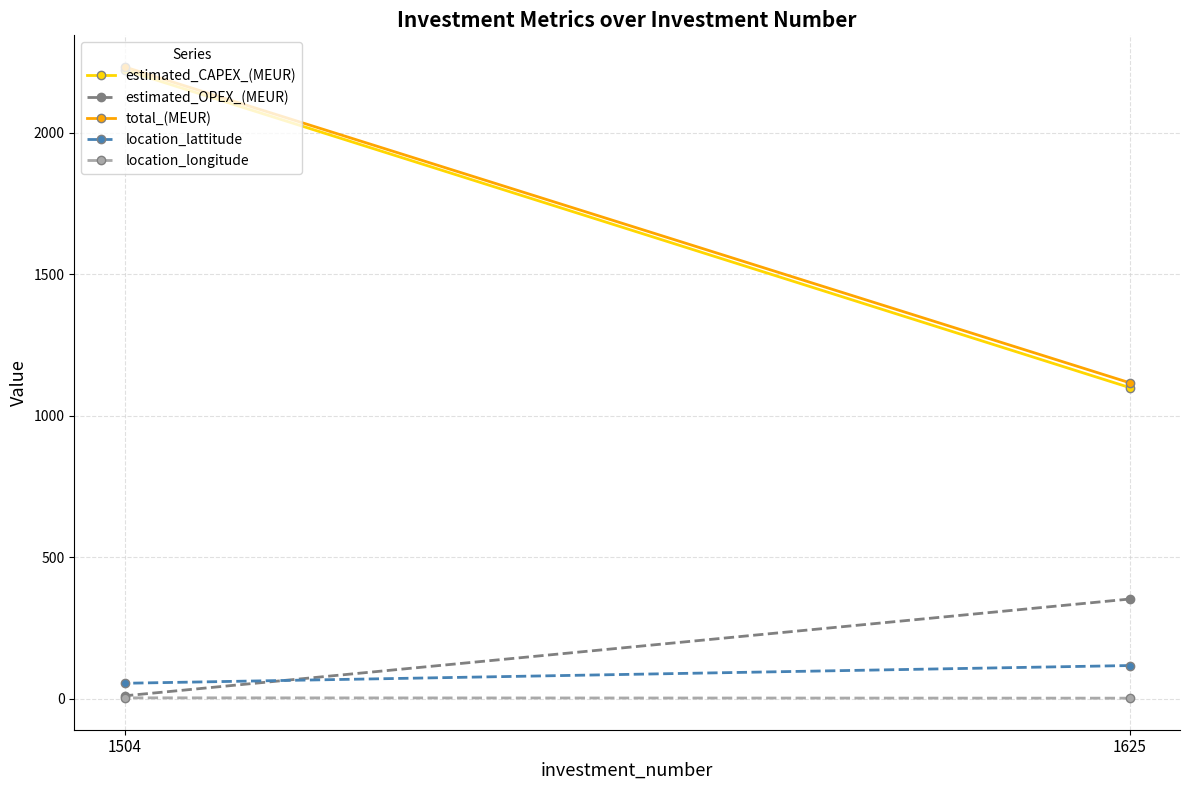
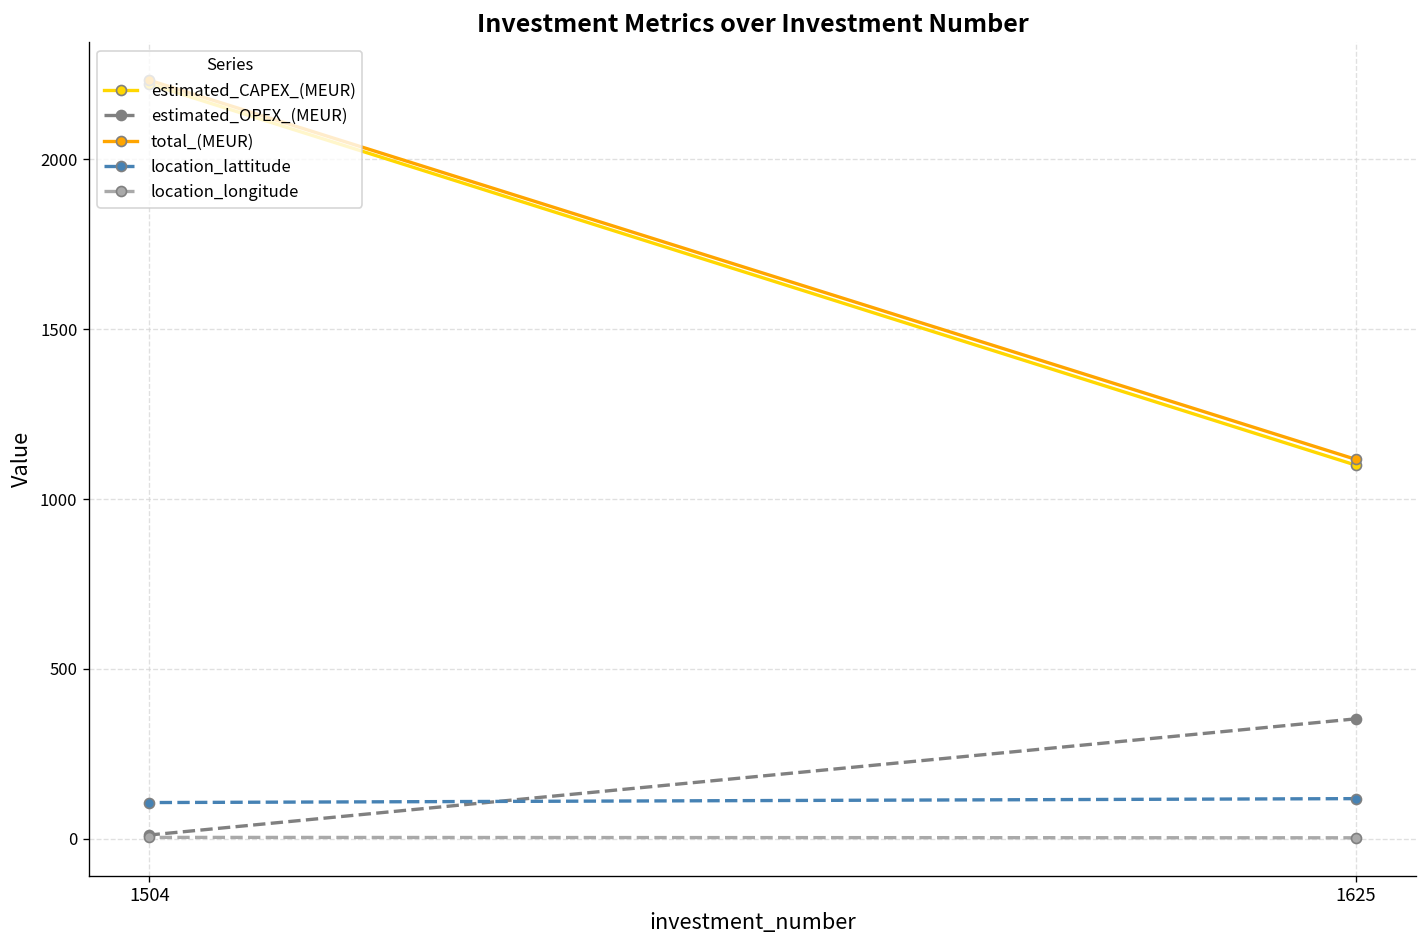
location_lattitude, 1504: 60 -> 110
